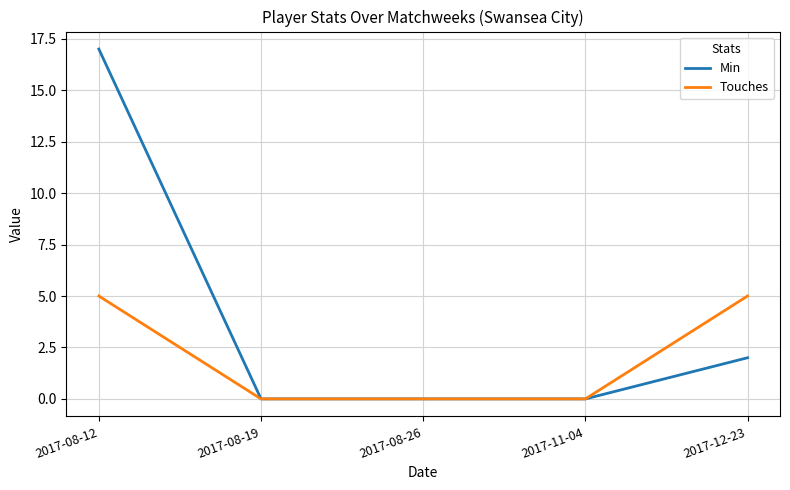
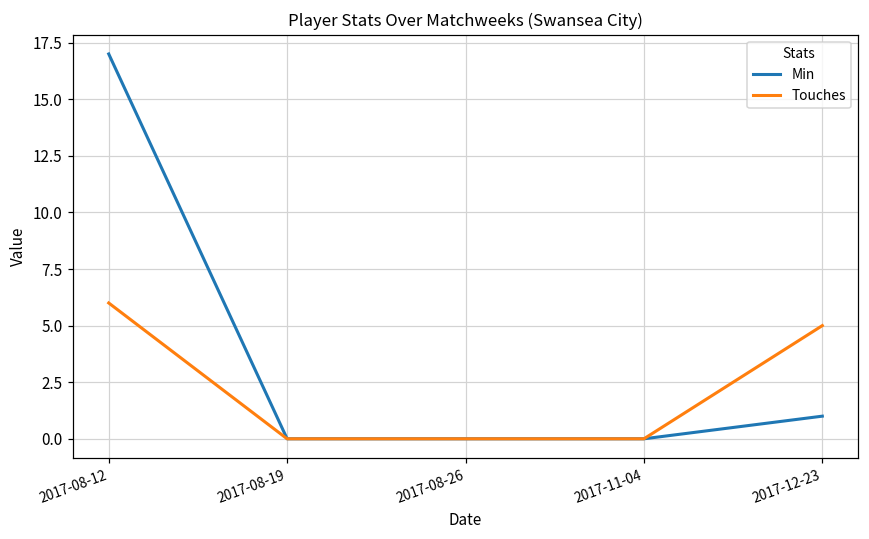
Touches, 2017-08-12: 5 -> 6
Min, 2017-12-23: 2 -> 1
